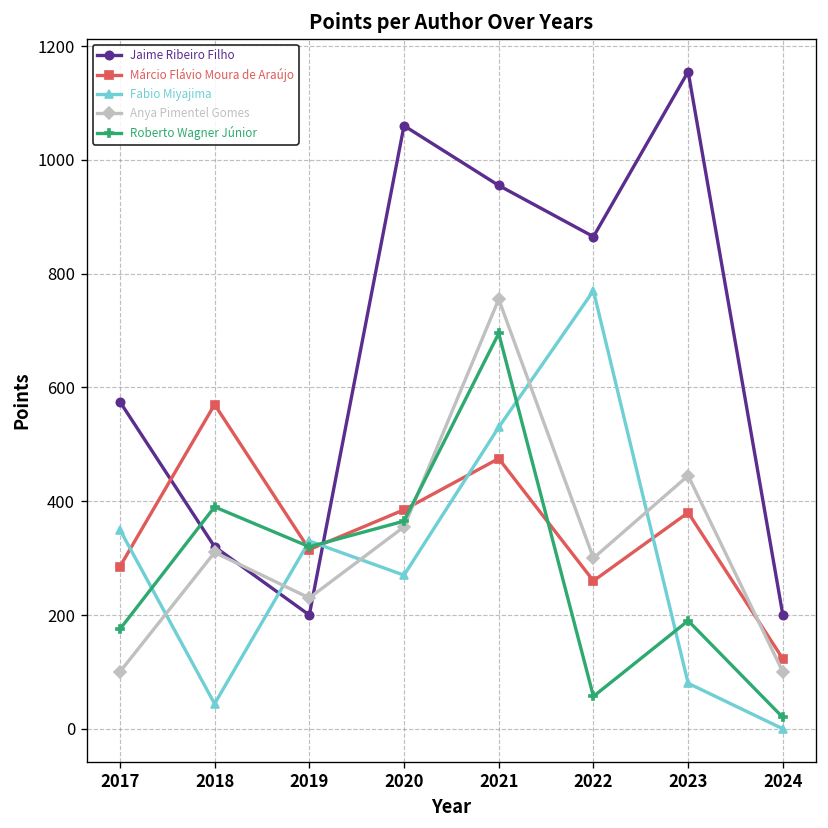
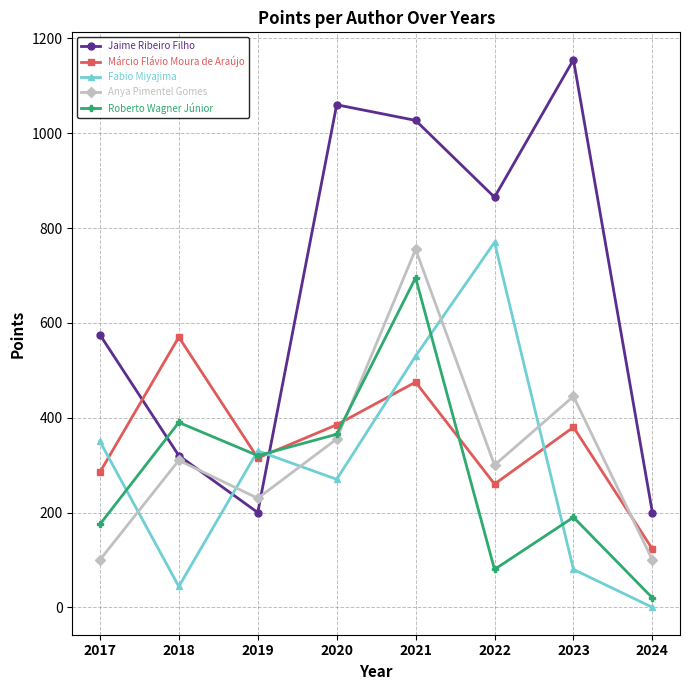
Jaime Ribeiro Filho, 2021: 960 -> 1030
Roberto Wagner Júnior, 2022: 60 -> 80
